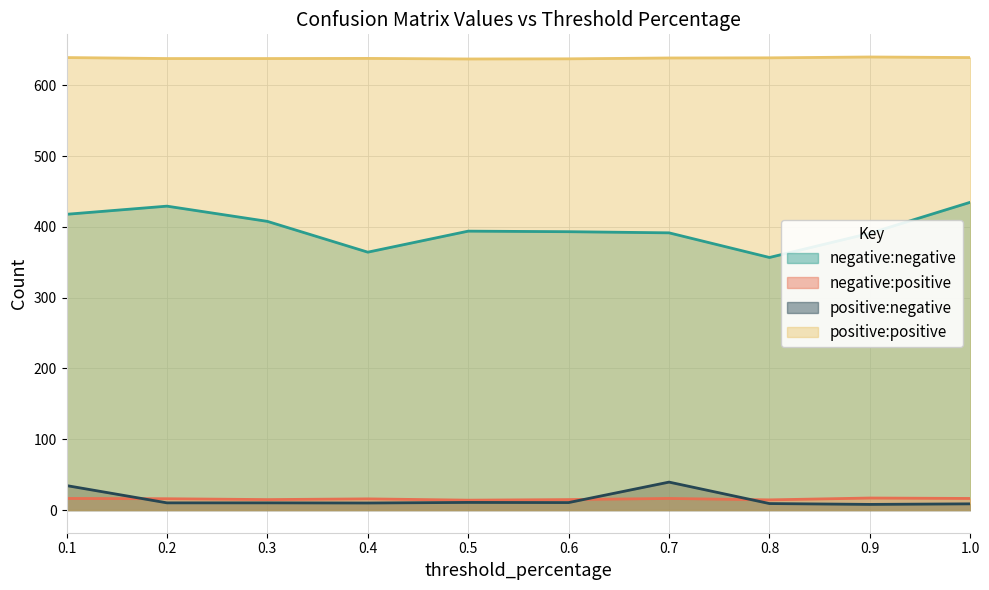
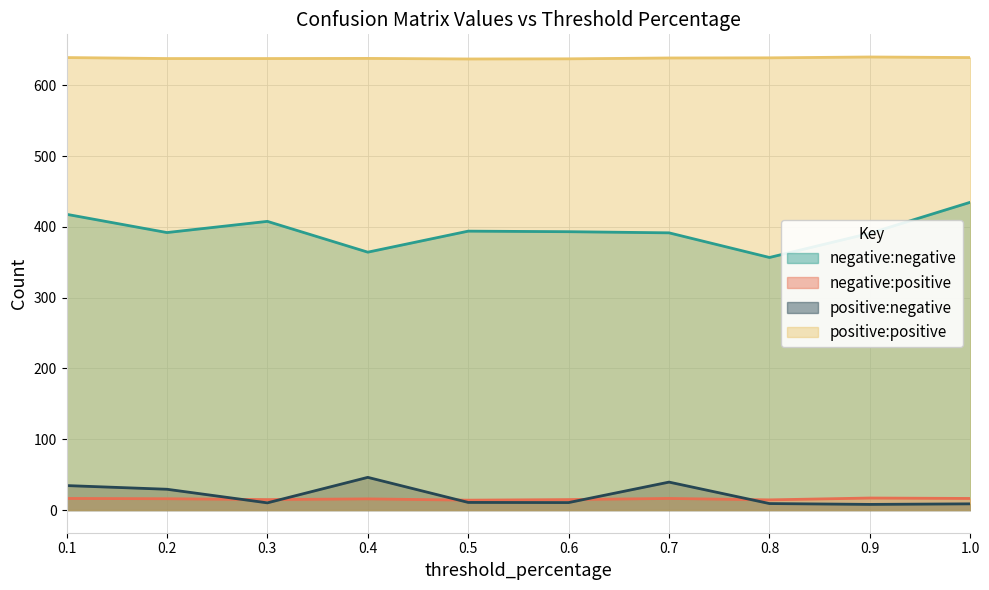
negative:negative, 0.2: 430 -> 390
positive:negative, 0.2: 10 -> 30
positive:negative, 0.4: 10 -> 50
